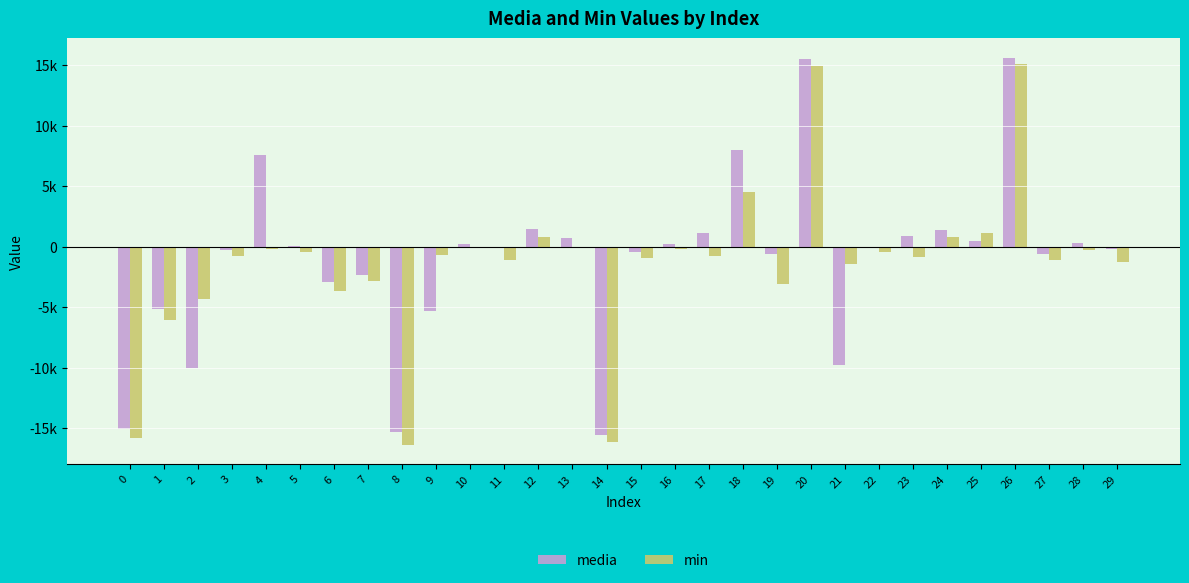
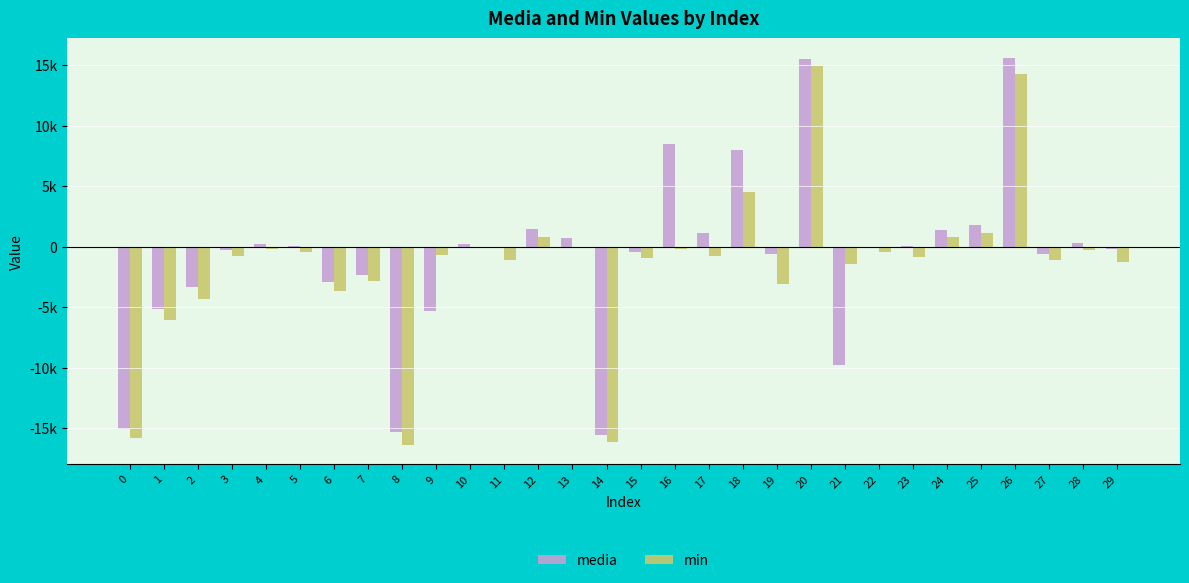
media, 2: -10000 -> -3300
media, 4: 7600 -> 200
media, 16: 200 -> 8500
media, 23: 900 -> 100
media, 25: 500 -> 1800
min, 26: 15100 -> 14300
